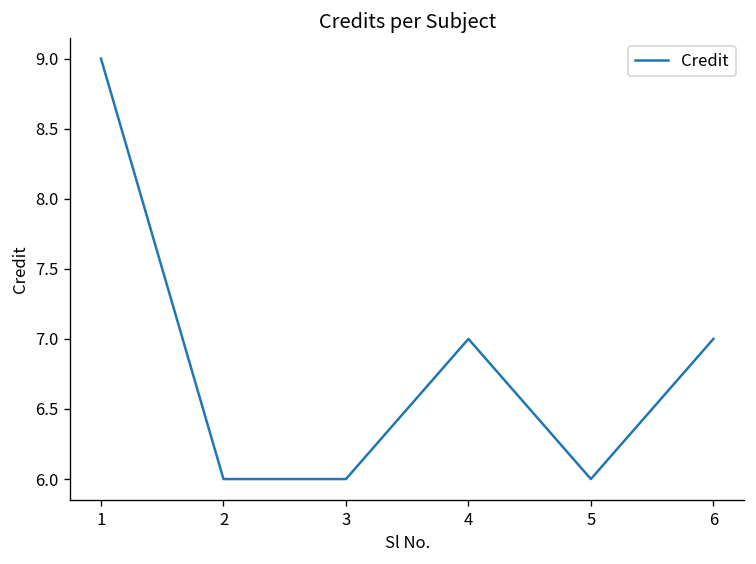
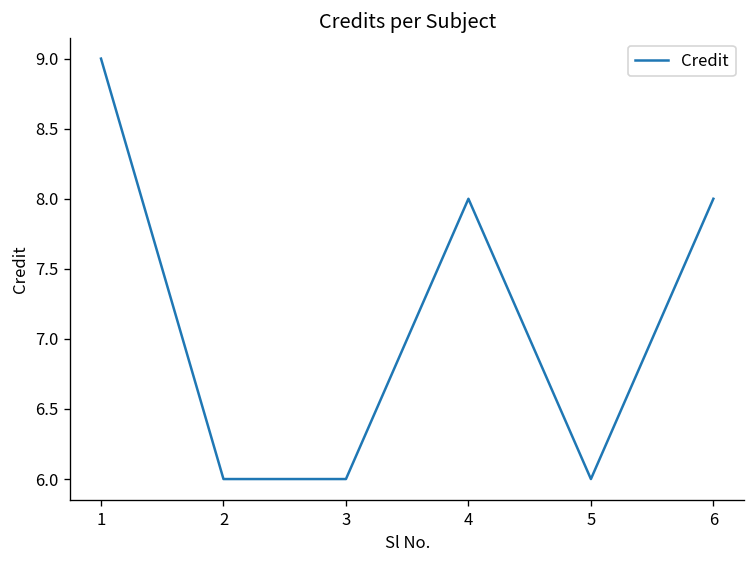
4: 7 -> 8
6: 7 -> 8
